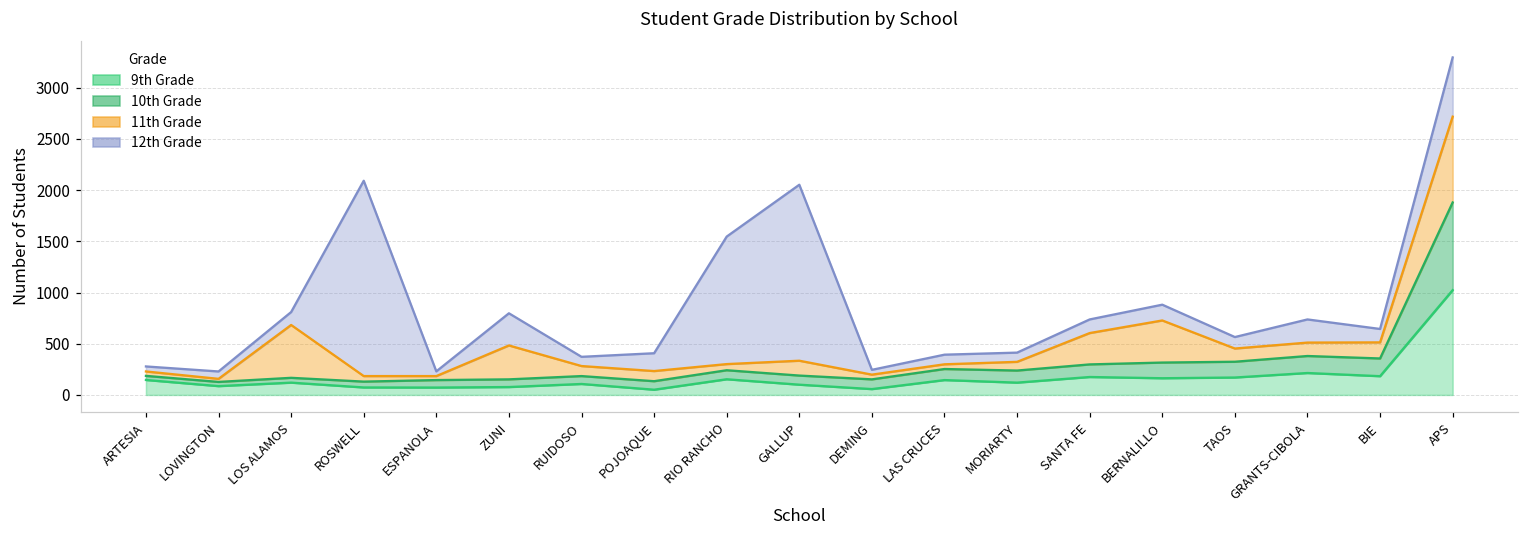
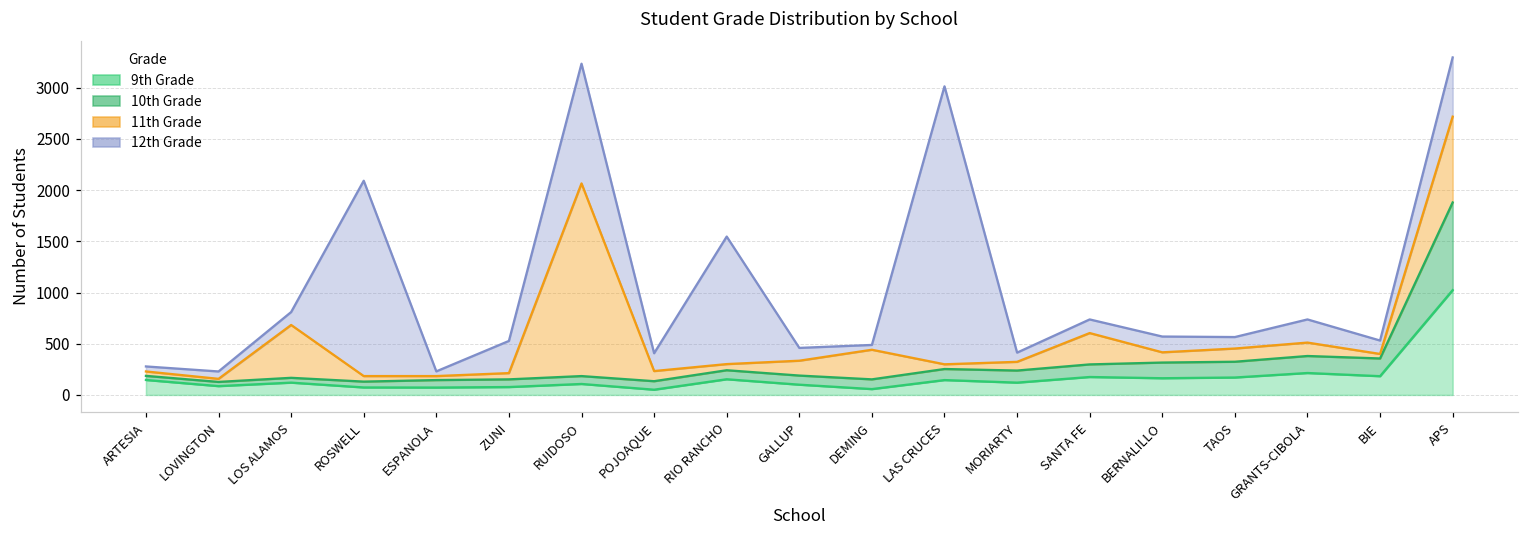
11th Grade, ZUNI: 300 -> 100
11th Grade, RUIDOSO: 100 -> 1900
12th Grade, RUIDOSO: 100 -> 1200
12th Grade, GALLUP: 1700 -> 100
11th Grade, DEMING: 0 -> 300
12th Grade, LAS CRUCES: 100 -> 2700
11th Grade, BERNALILLO: 400 -> 100
11th Grade, BIE: 200 -> 0
